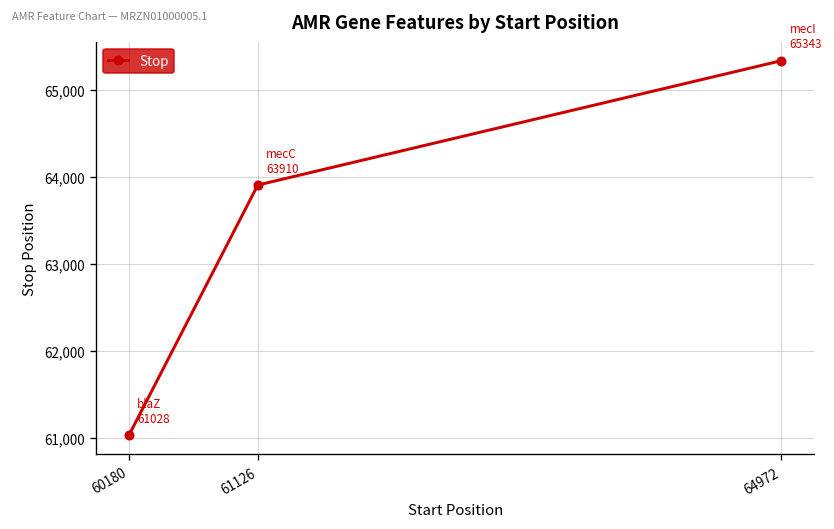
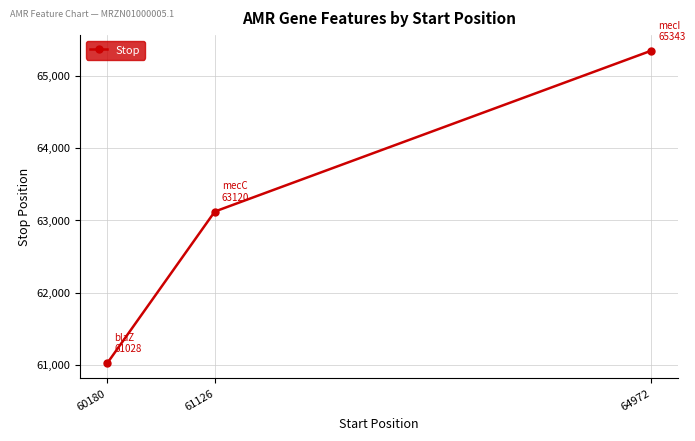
61126: 63910 -> 63120
